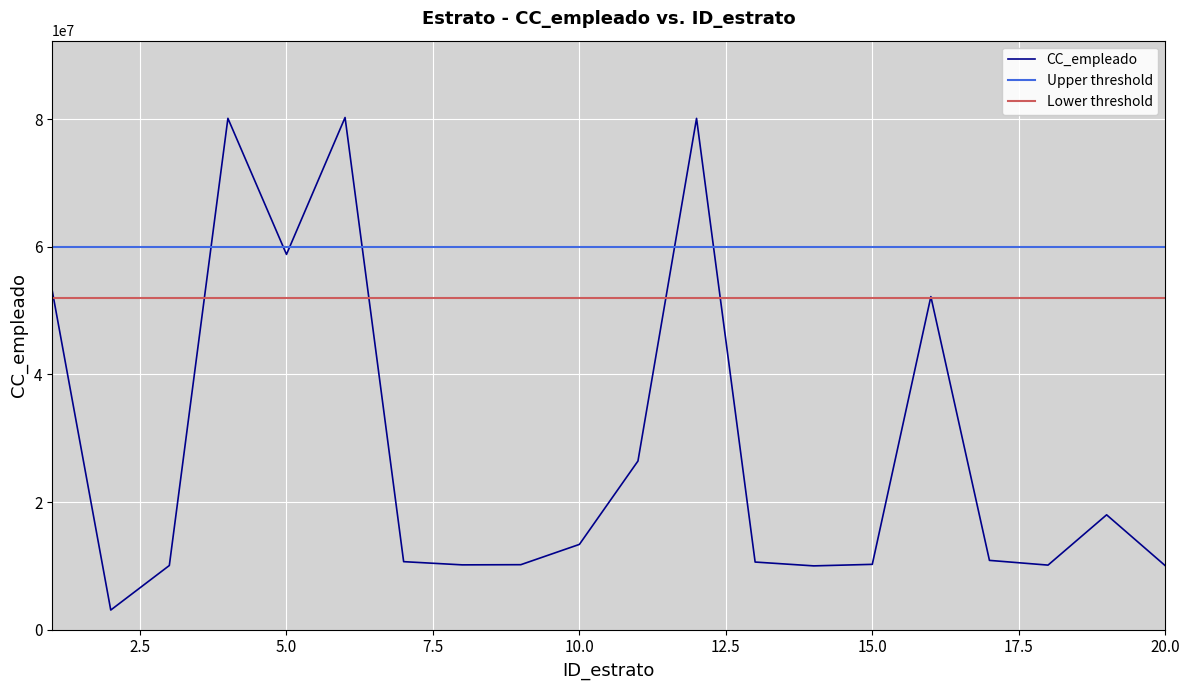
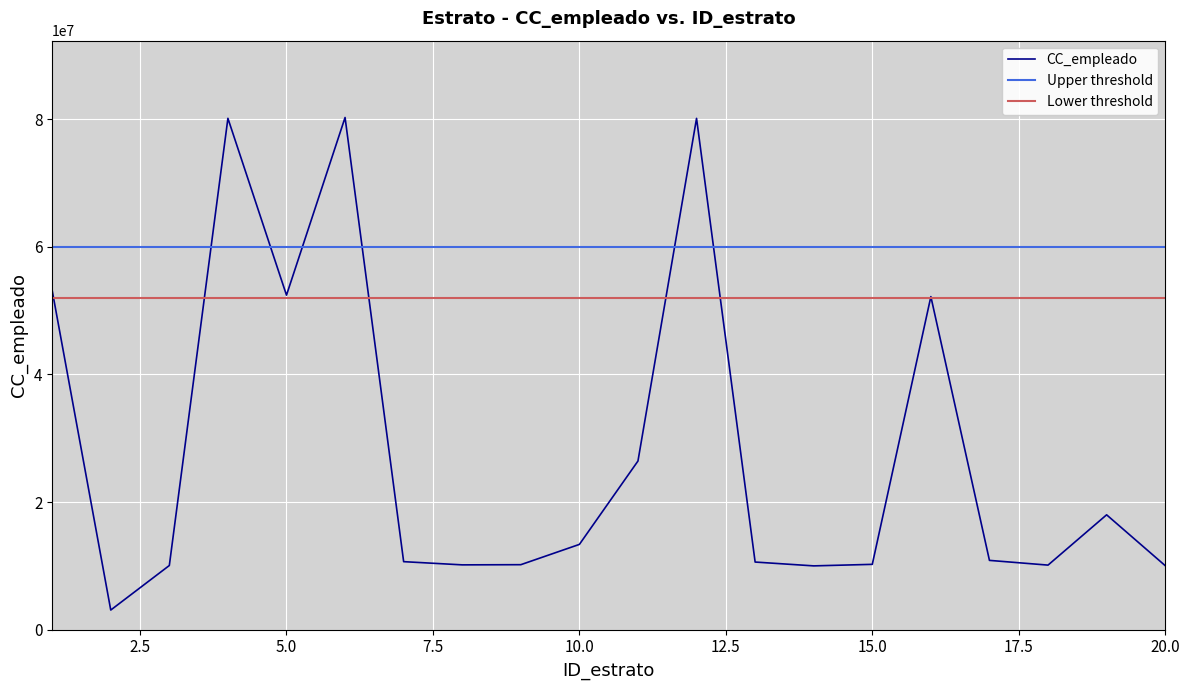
5.0: 59000000 -> 52000000
